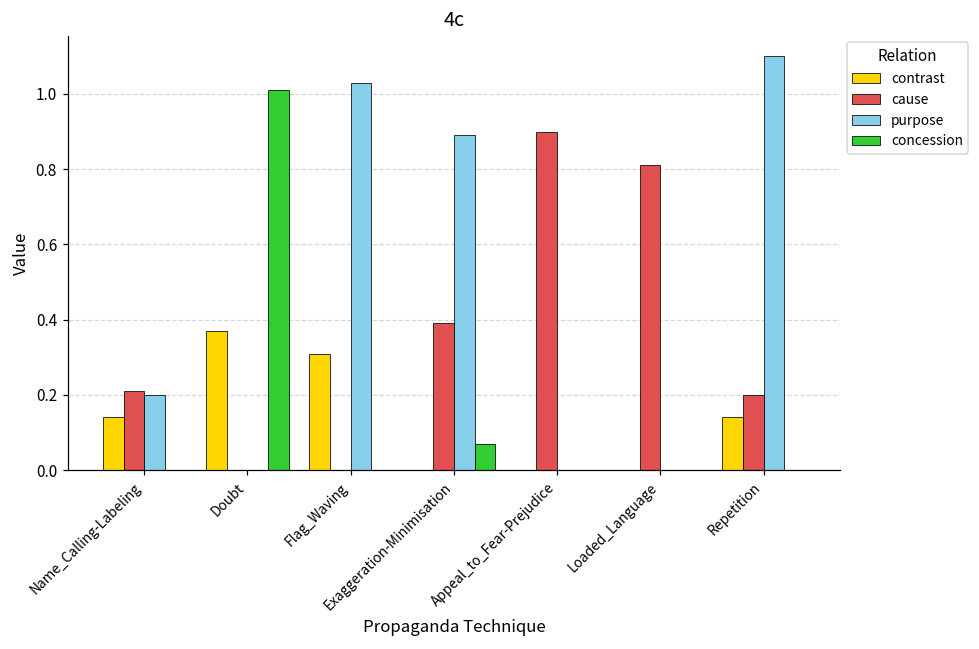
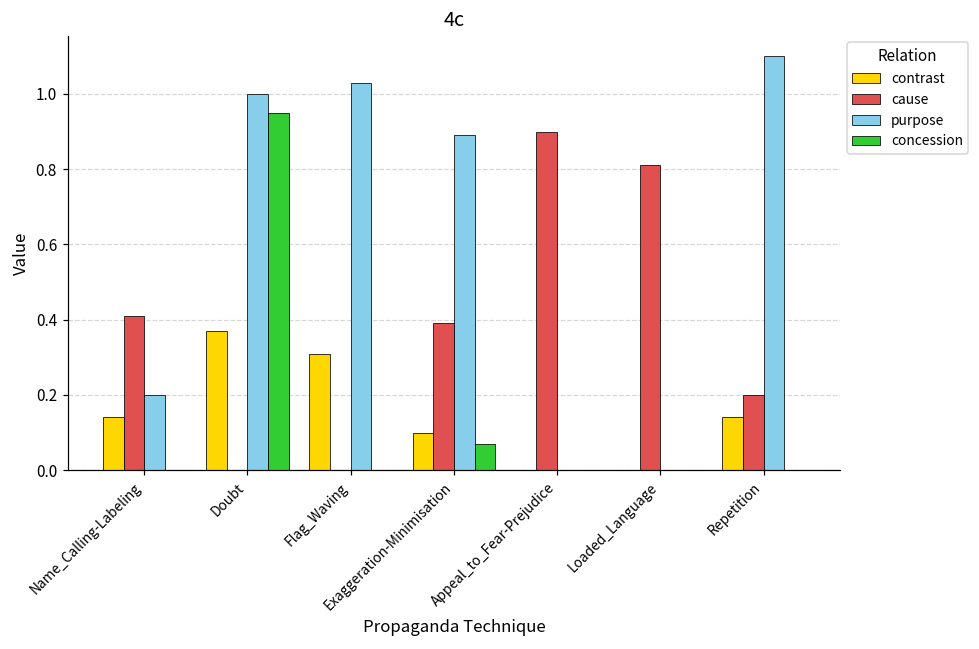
cause, Name_Calling-Labeling: 0.21 -> 0.41
purpose, Doubt: 0 -> 1
concession, Doubt: 1.01 -> 0.95
contrast, Exaggeration-Minimisation: 0.0 -> 0.1
